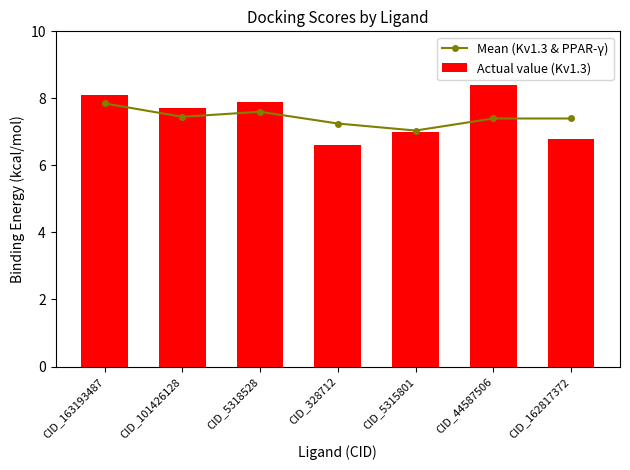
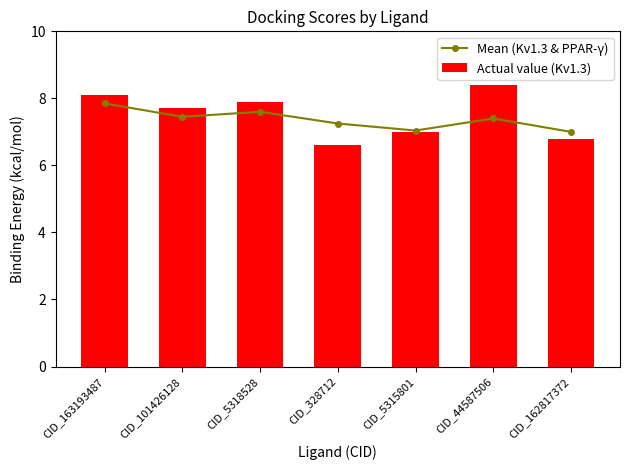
Mean (Kv1.3 & PPAR-γ), CID_162817372: 7.4 -> 7.0
